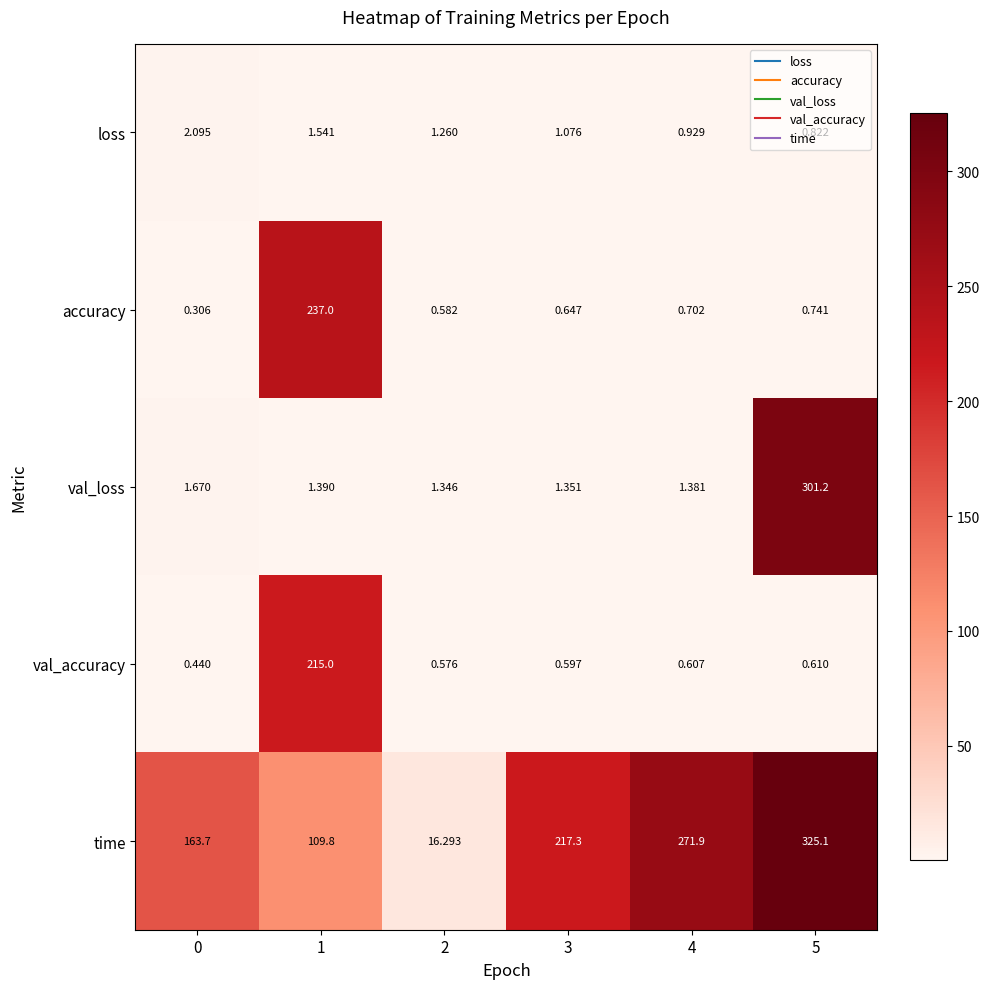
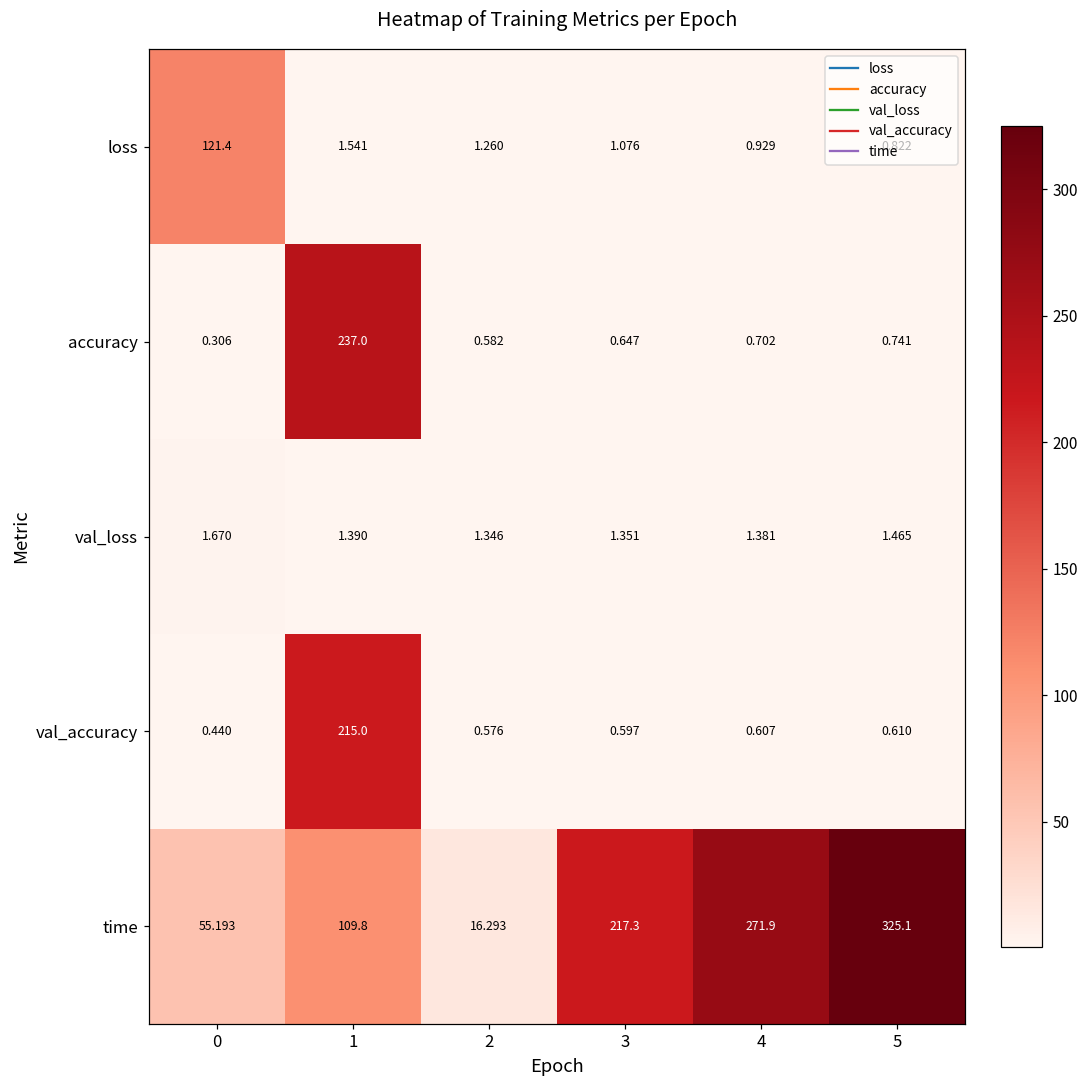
loss, 0: 2.095 -> 121.4
val_loss, 5: 301.2 -> 1.465
time, 0: 163.7 -> 55.193
